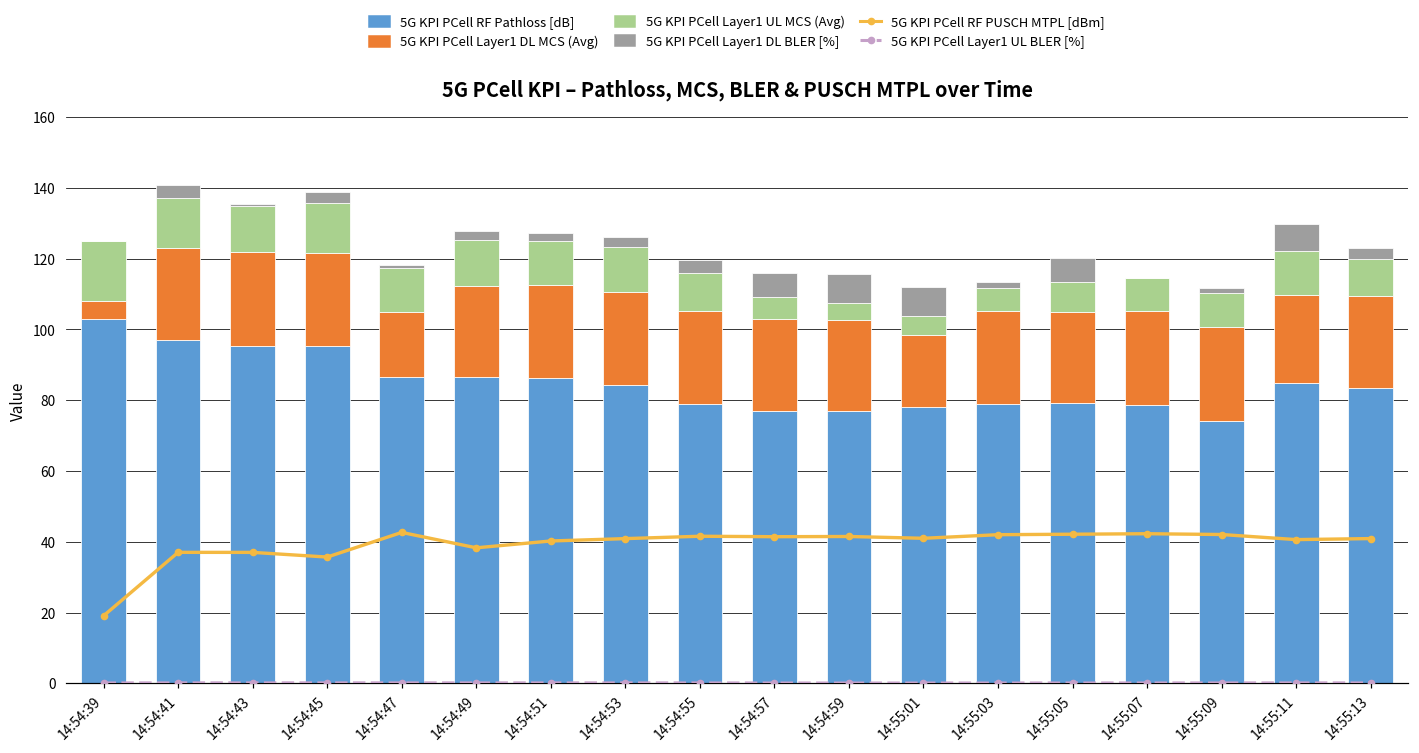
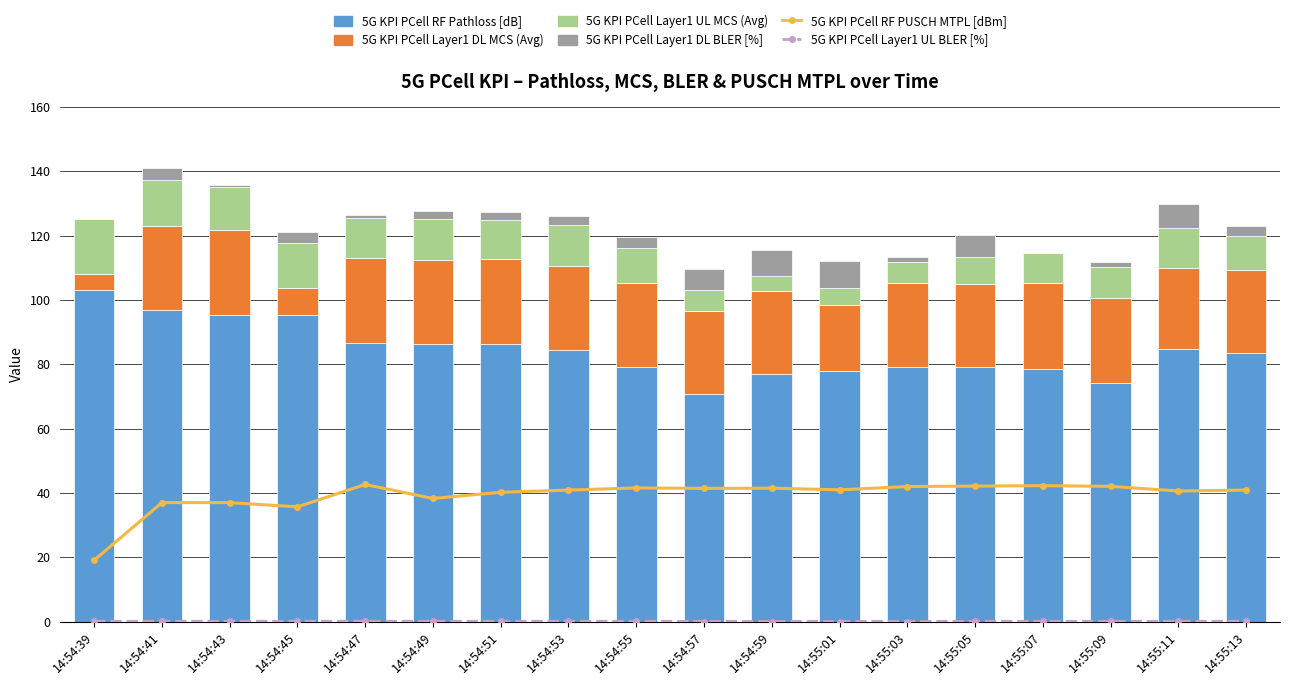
5G KPI PCell Layer1 DL MCS (Avg), 14:54:45: 26 -> 8
5G KPI PCell Layer1 DL MCS (Avg), 14:54:47: 18 -> 27
5G KPI PCell RF Pathloss [dB], 14:54:57: 77 -> 71
